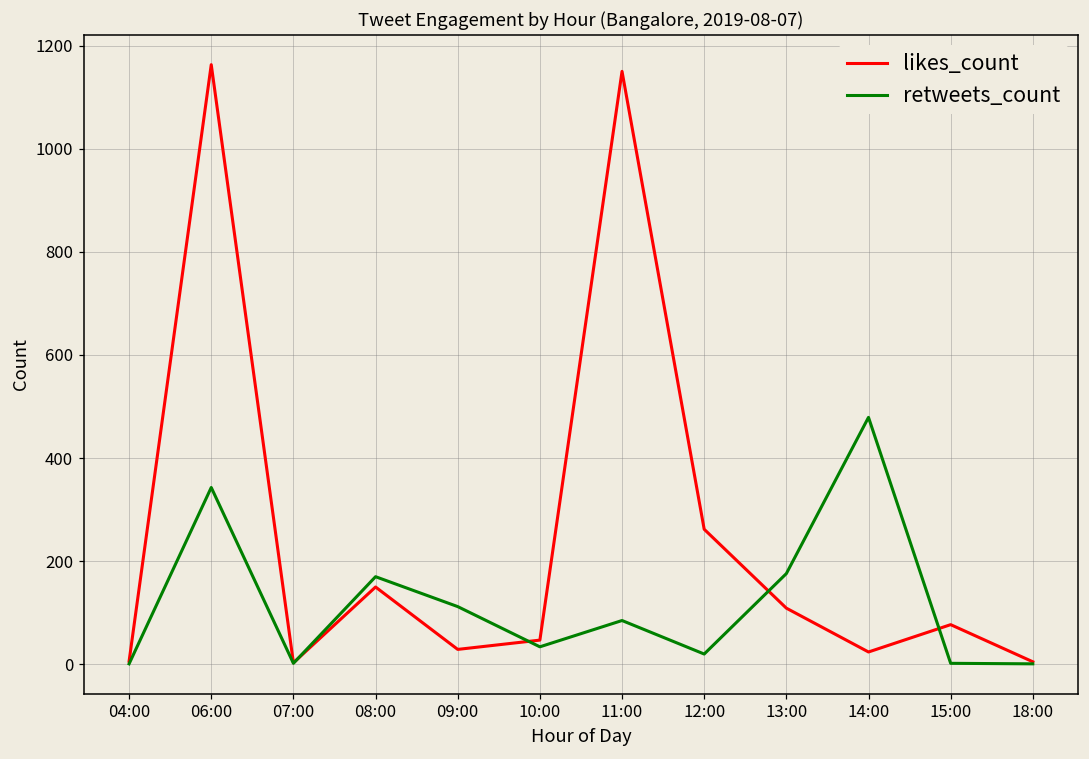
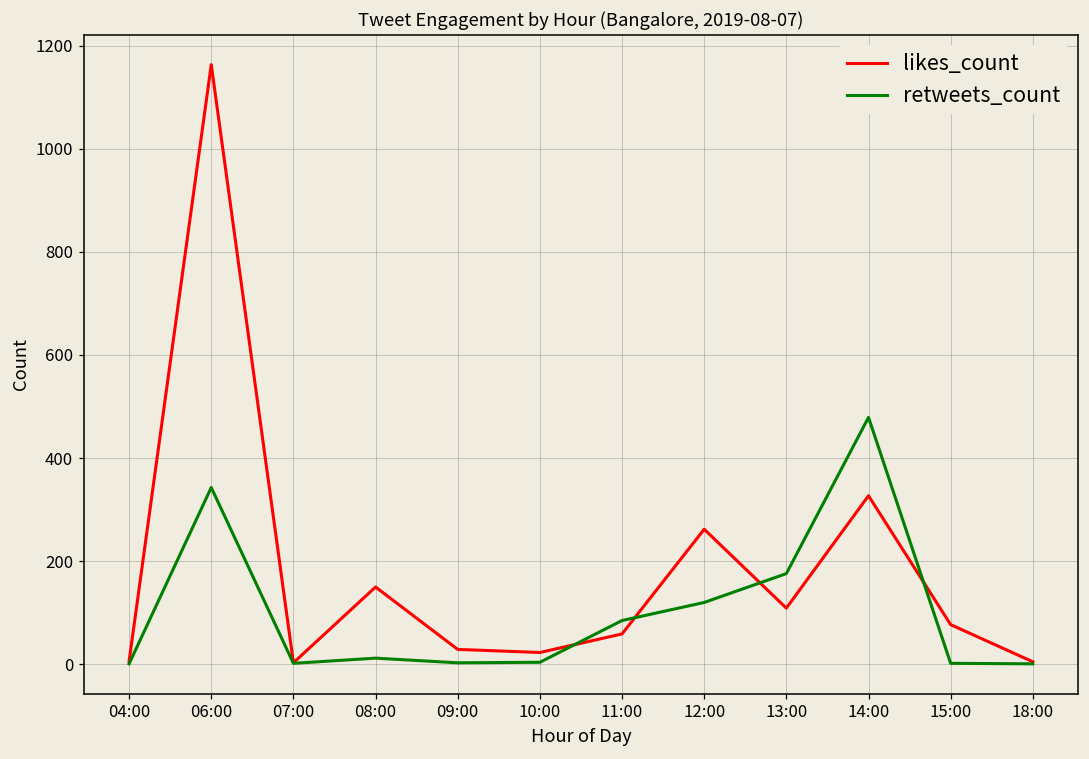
retweets_count, 08:00: 170 -> 10
retweets_count, 09:00: 110 -> 0
likes_count, 10:00: 50 -> 20
retweets_count, 10:00: 30 -> 0
likes_count, 11:00: 1150 -> 60
retweets_count, 12:00: 20 -> 120
likes_count, 14:00: 20 -> 330
